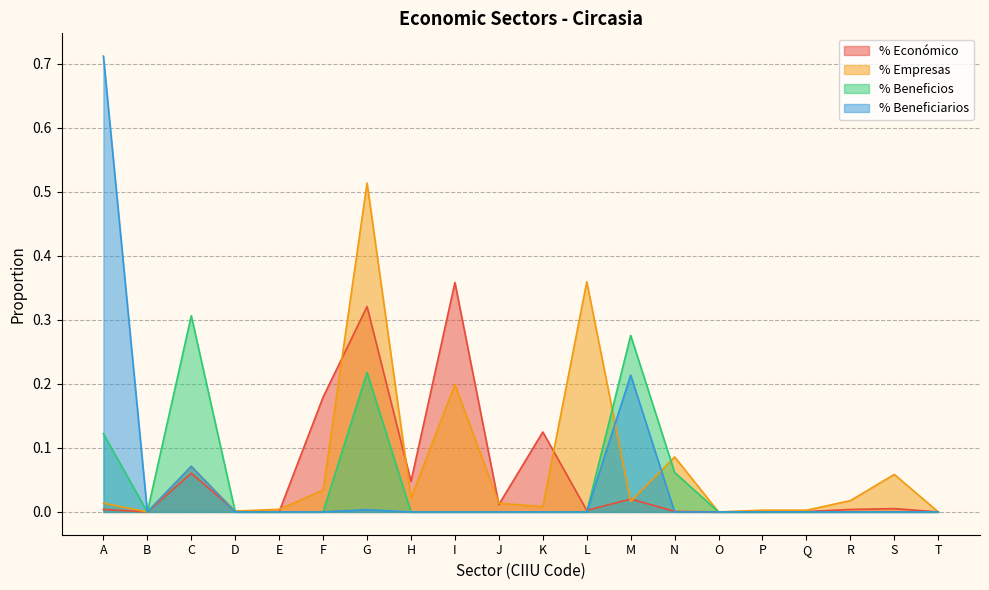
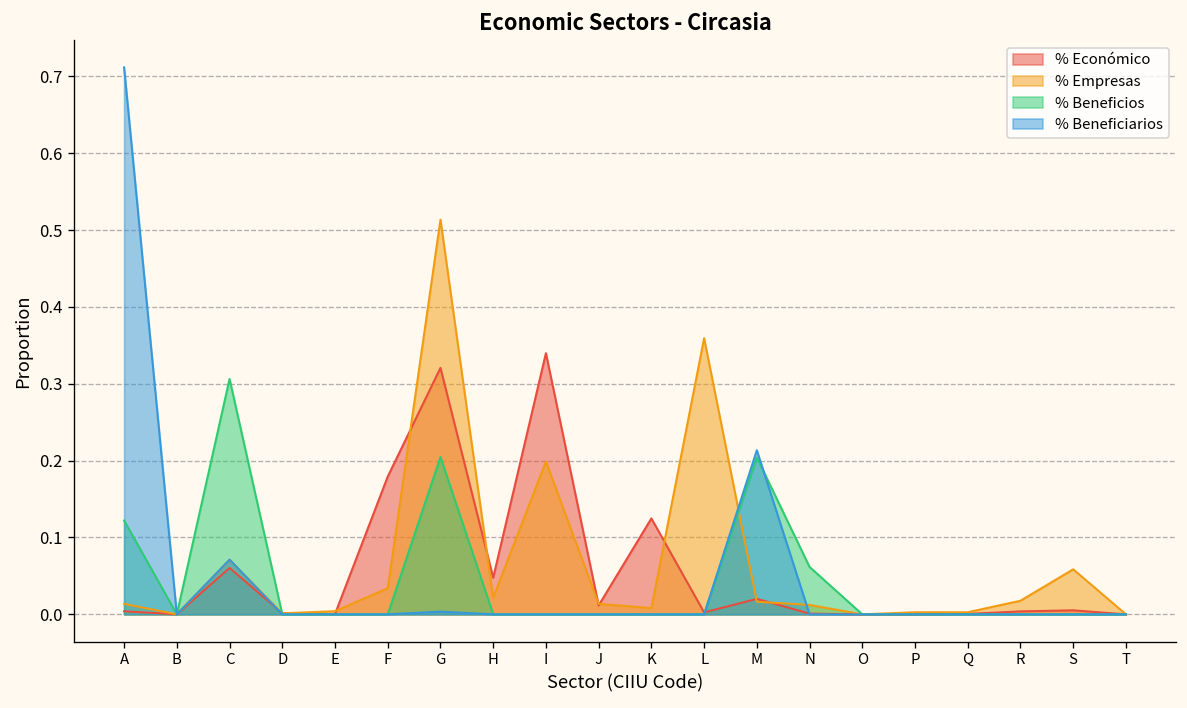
% Beneficios, G: 0.22 -> 0.20
% Económico, I: 0.36 -> 0.34
% Beneficios, M: 0.28 -> 0.20
% Empresas, N: 0.09 -> 0.01
